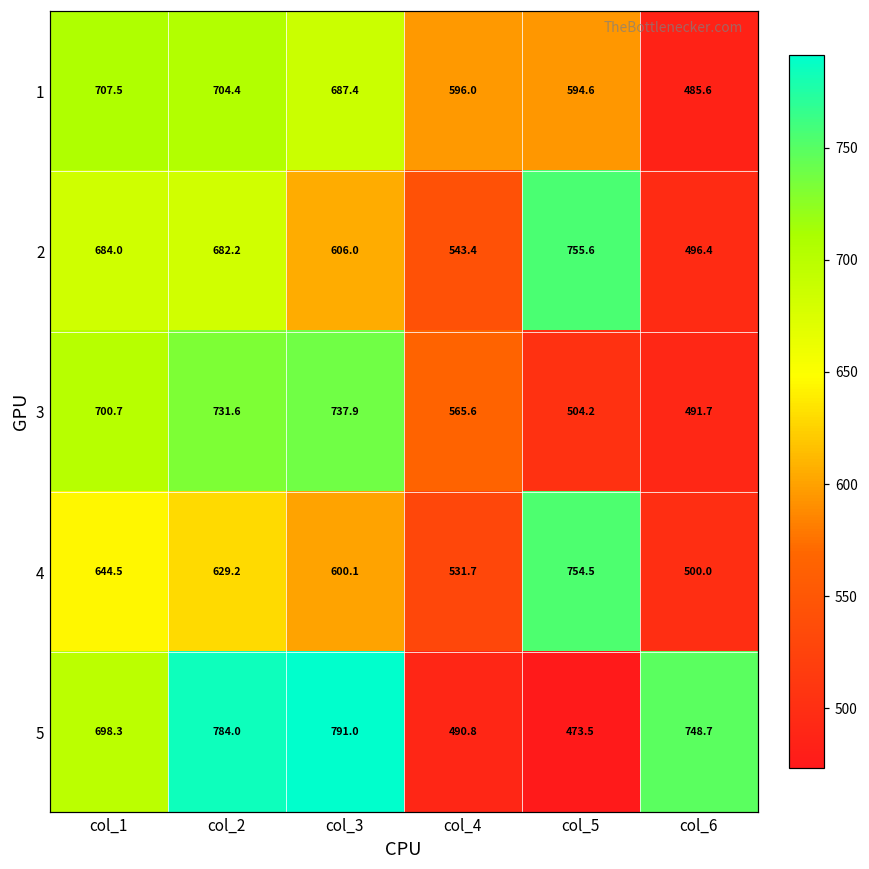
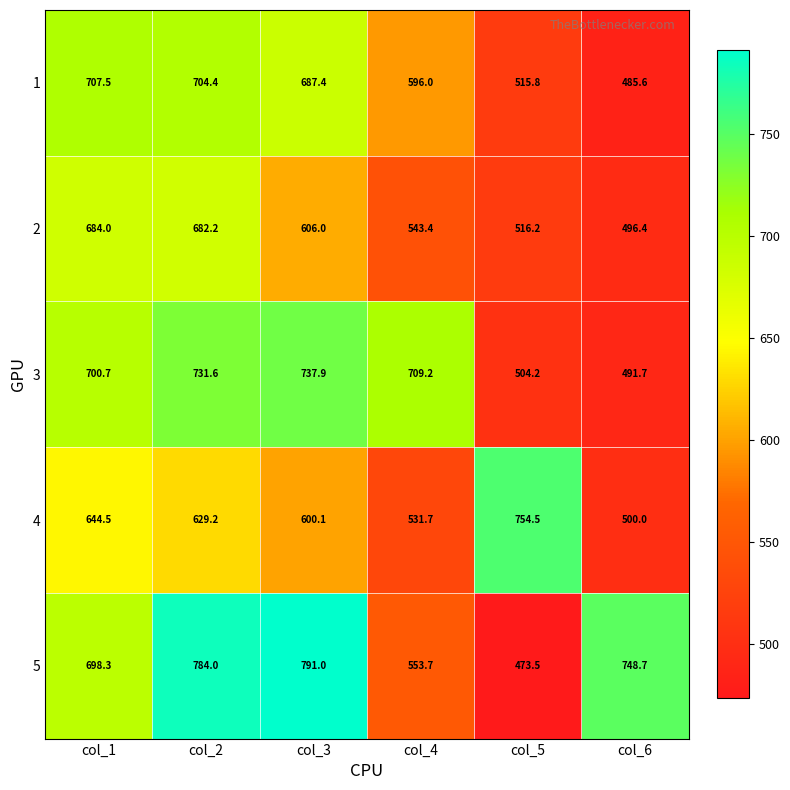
1, col_5: 594.6 -> 515.8
2, col_5: 755.6 -> 516.2
3, col_4: 565.6 -> 709.2
5, col_4: 490.8 -> 553.7
